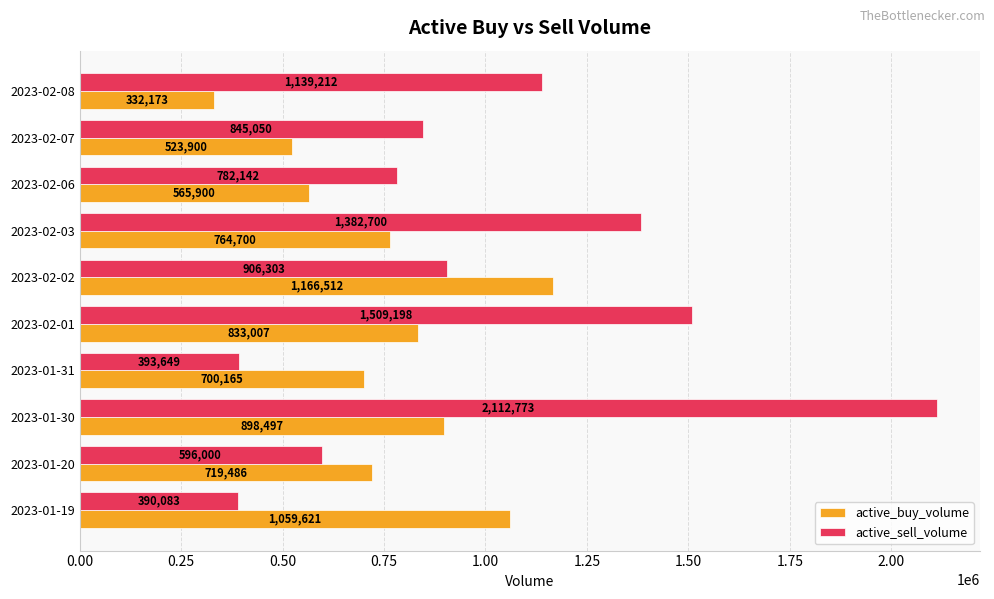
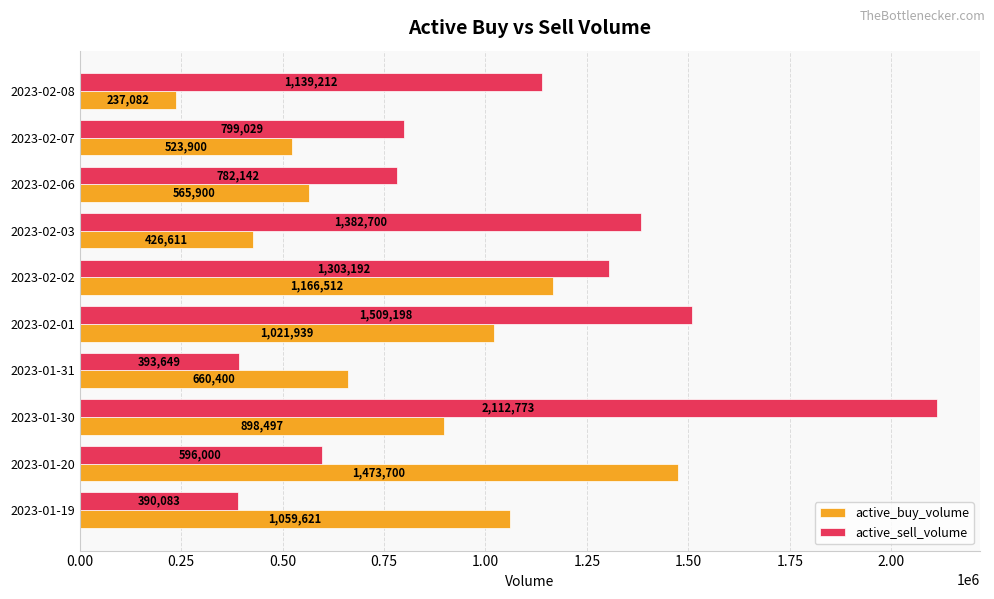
active_buy_volume, 2023-02-08: 332,173 -> 237,082
active_sell_volume, 2023-02-07: 845,050 -> 799,029
active_buy_volume, 2023-02-03: 764,700 -> 426,611
active_sell_volume, 2023-02-02: 906,303 -> 1,303,192
active_buy_volume, 2023-02-01: 833,007 -> 1,021,939
active_buy_volume, 2023-01-31: 700,165 -> 660,400
active_buy_volume, 2023-01-20: 719,486 -> 1,473,700
